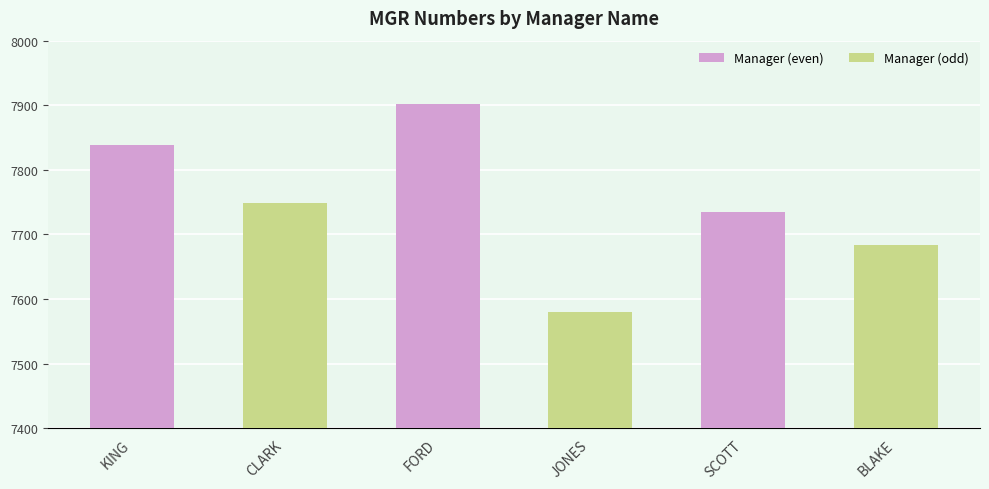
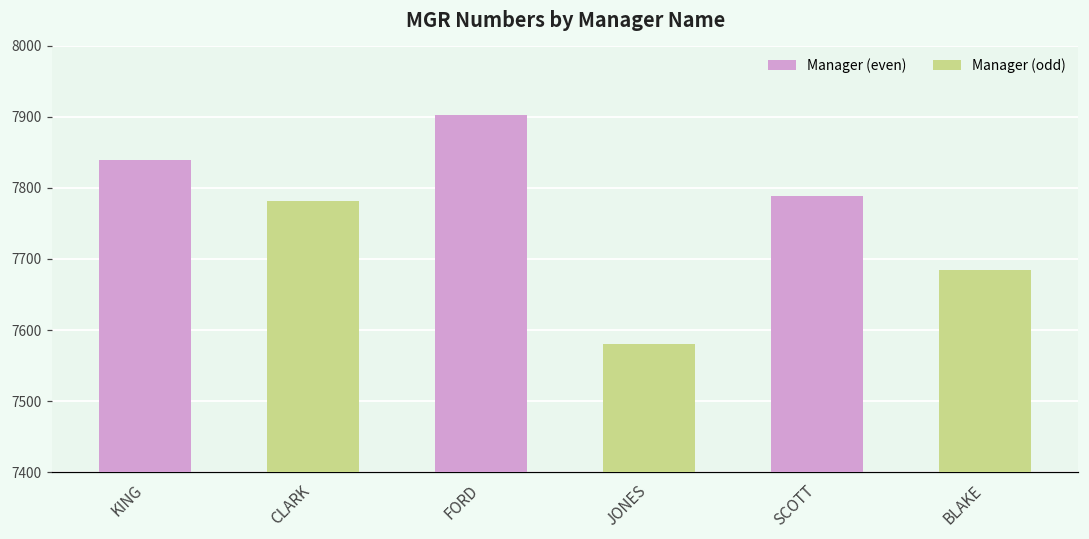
CLARK: 7750 -> 7780
SCOTT: 7730 -> 7790
